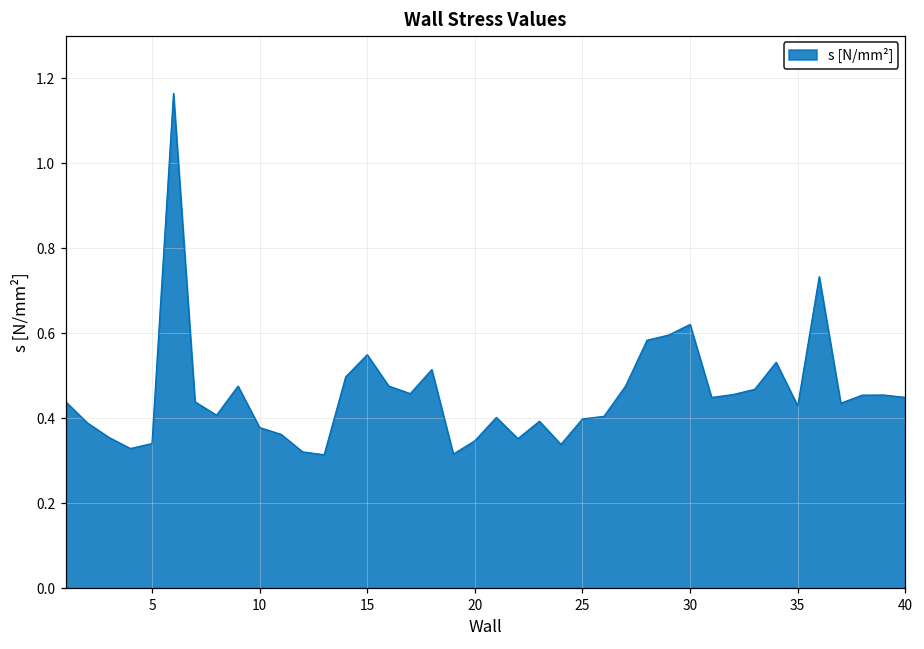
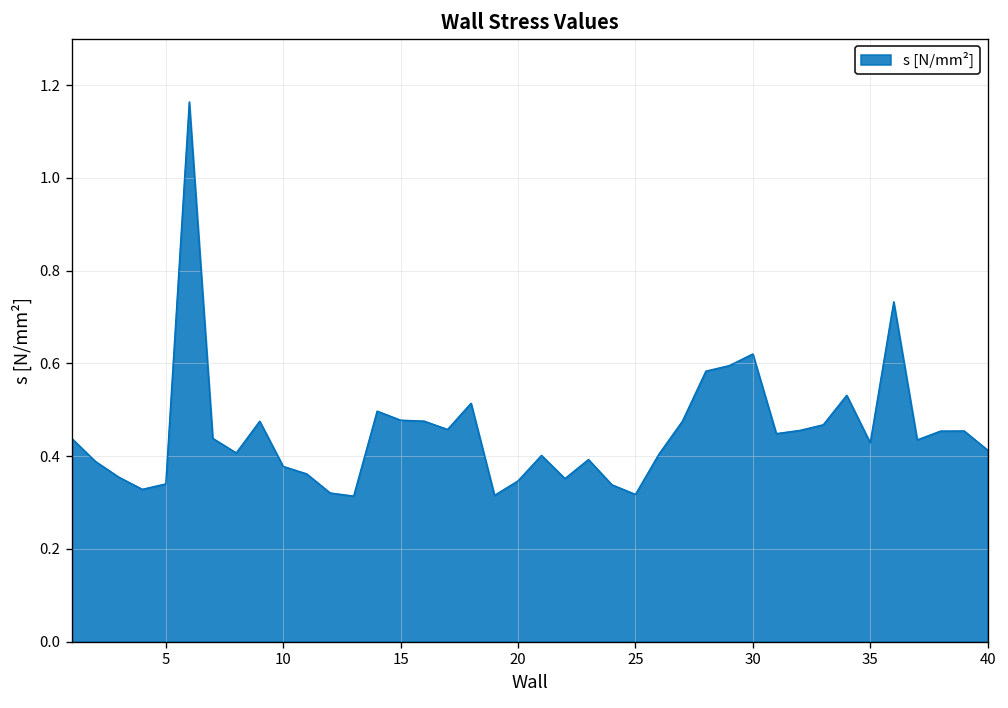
15: 0.55 -> 0.48
25: 0.40 -> 0.32
40: 0.45 -> 0.41
